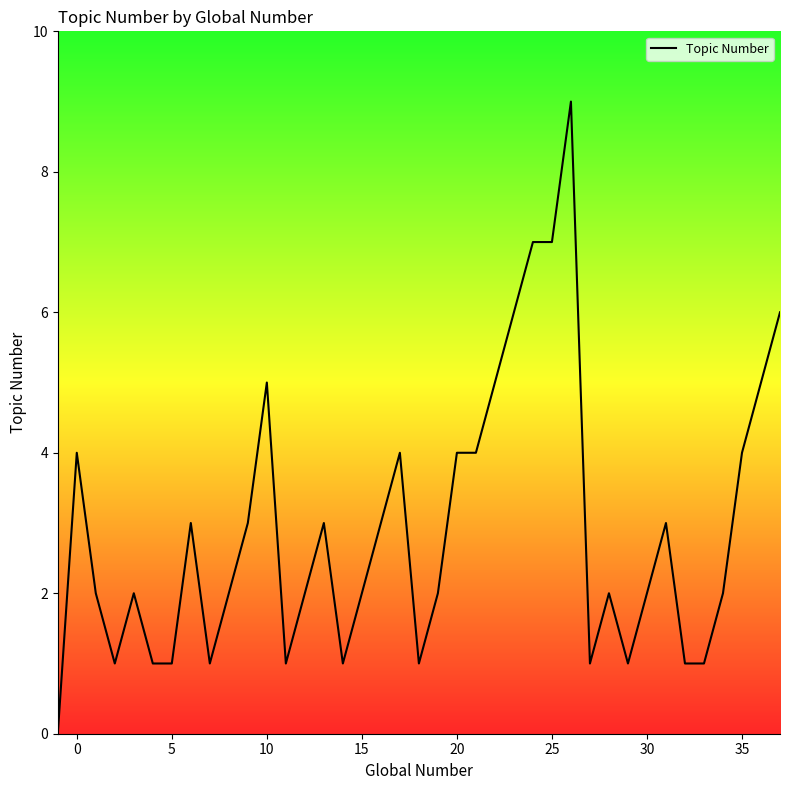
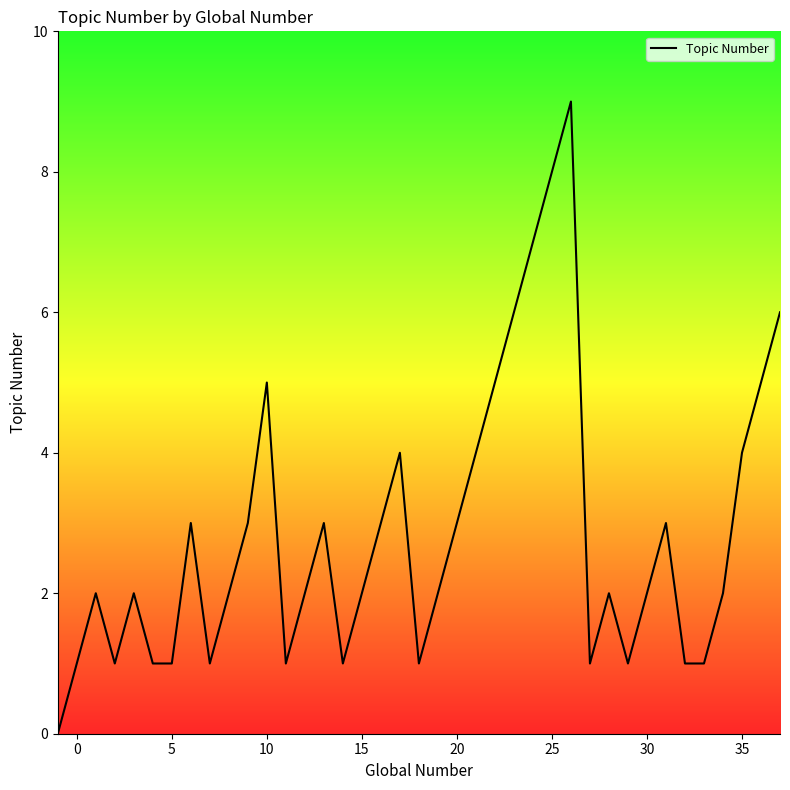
0: 4 -> 1
20: 4 -> 3
25: 7 -> 8
